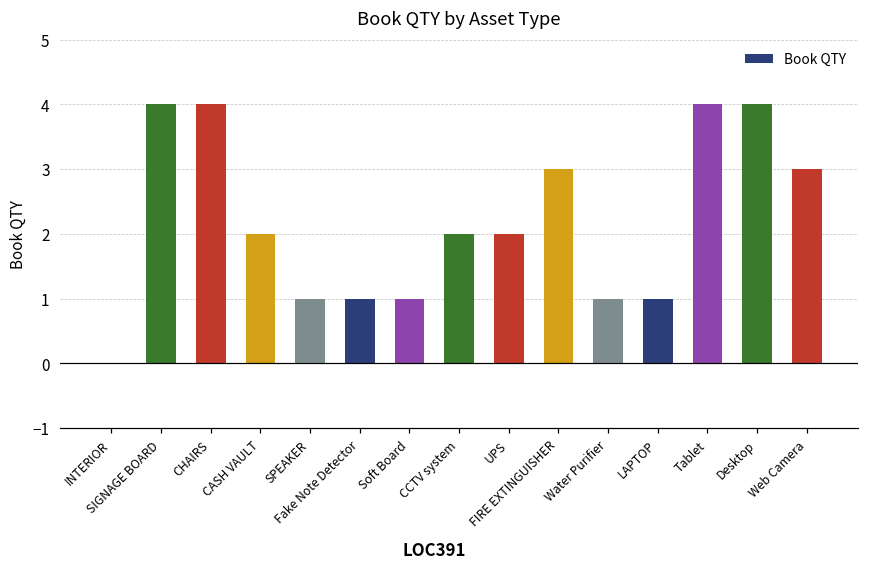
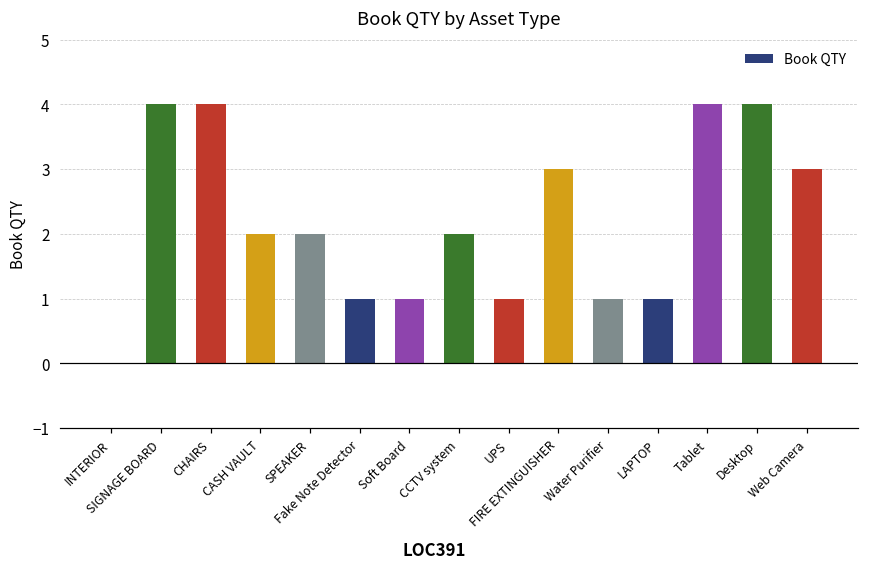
SPEAKER: 1 -> 2
UPS: 2 -> 1
